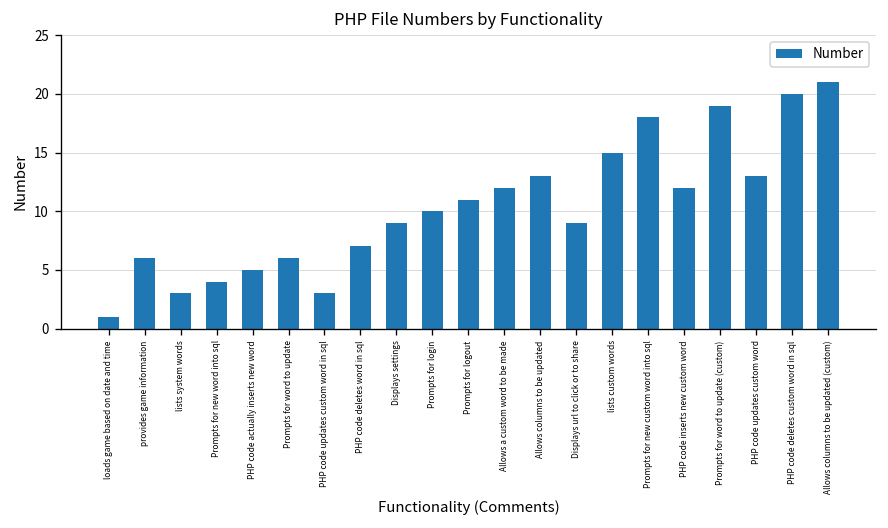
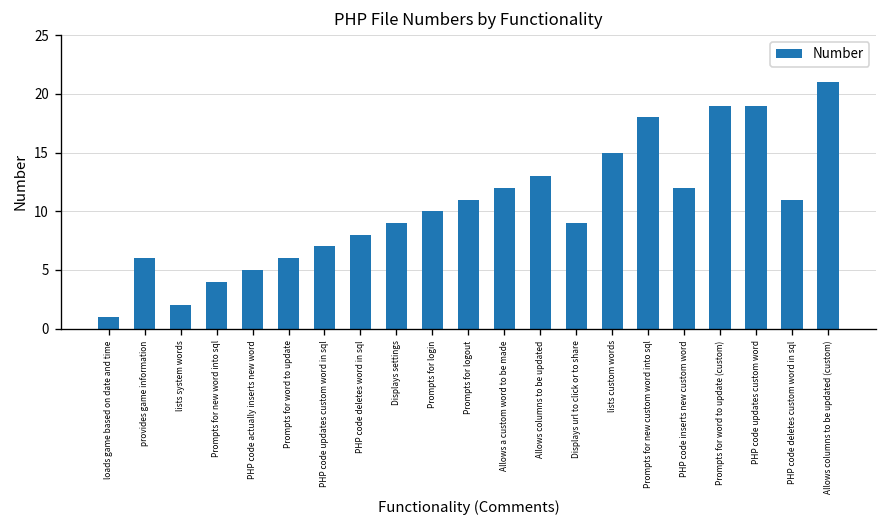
lists system words: 3 -> 2
PHP code updates custom word in sql: 3 -> 7
PHP code deletes word in sql: 7 -> 8
PHP code updates custom word: 13 -> 19
PHP code deletes custom word in sql: 20 -> 11
